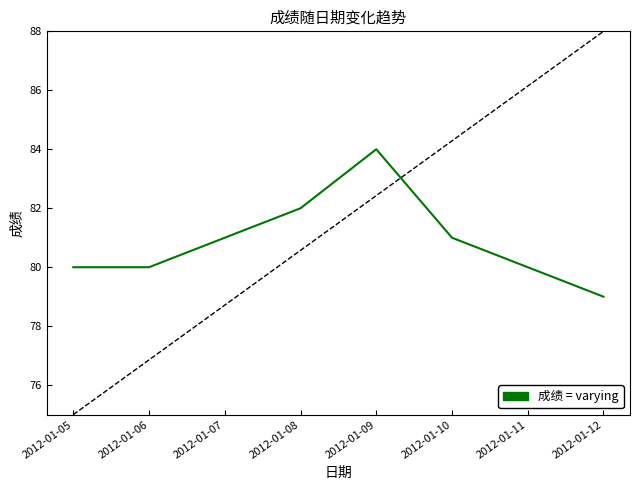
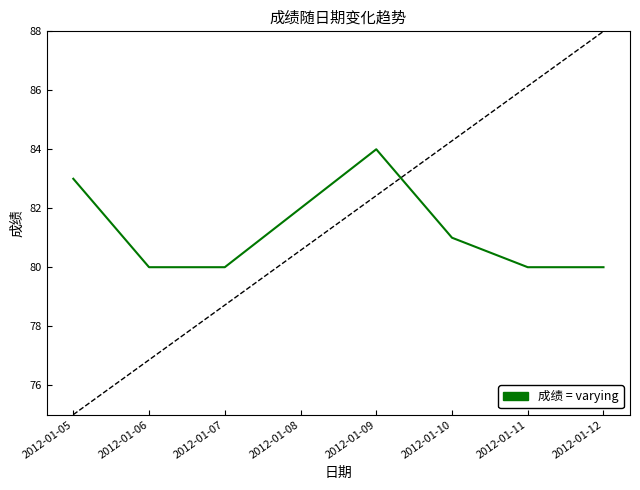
成绩 = varying, 2012-01-05: 80 -> 83
成绩 = varying, 2012-01-07: 81 -> 80
成绩 = varying, 2012-01-12: 79 -> 80
